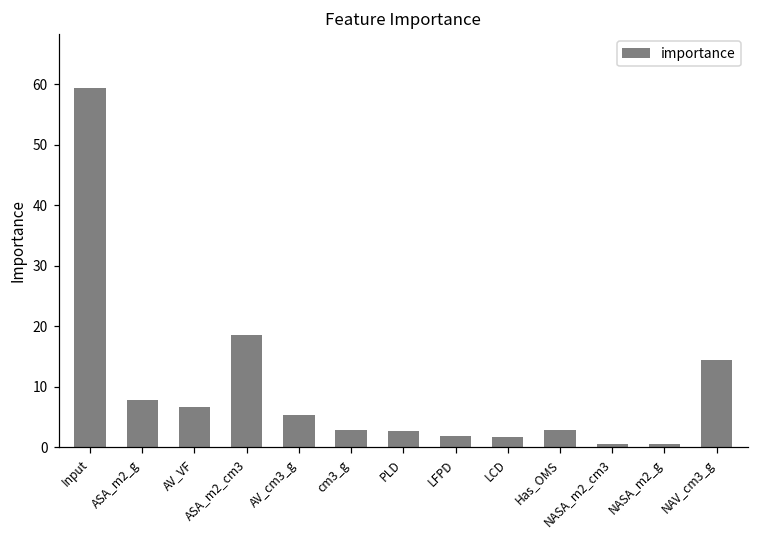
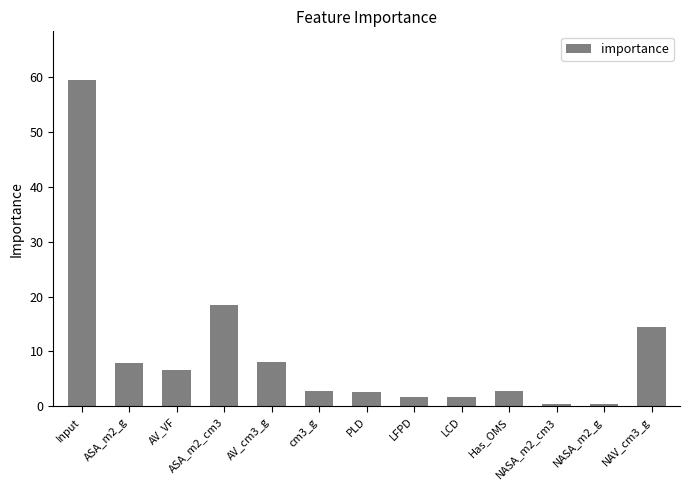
AV_cm3_g: 5 -> 8
